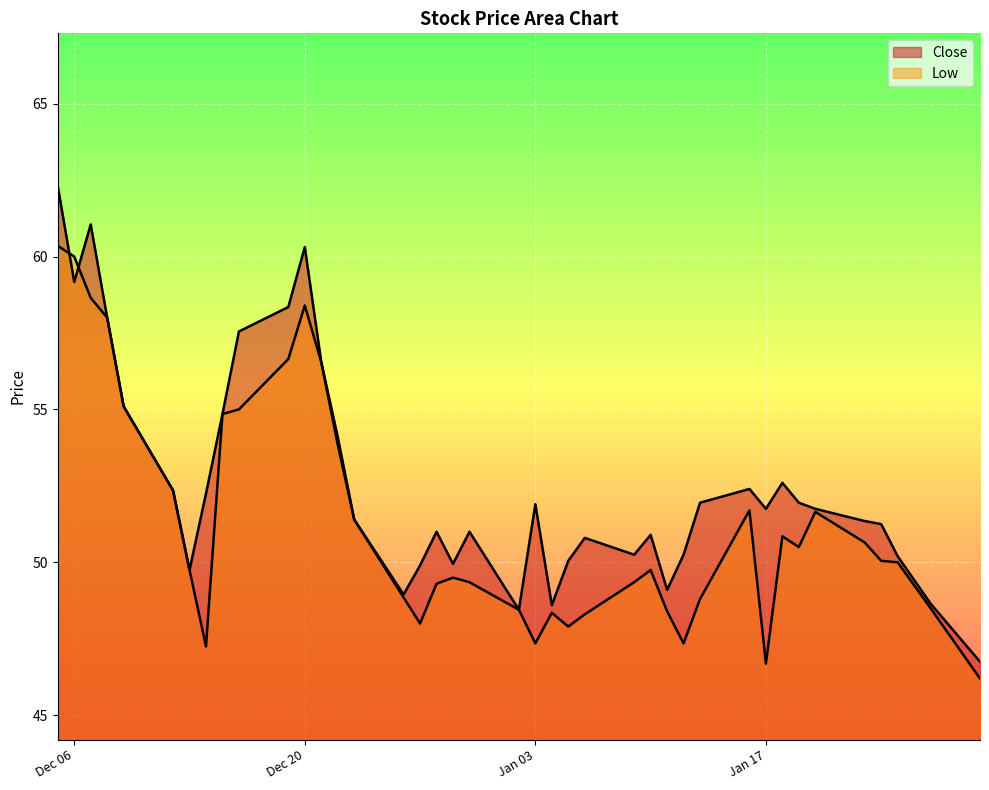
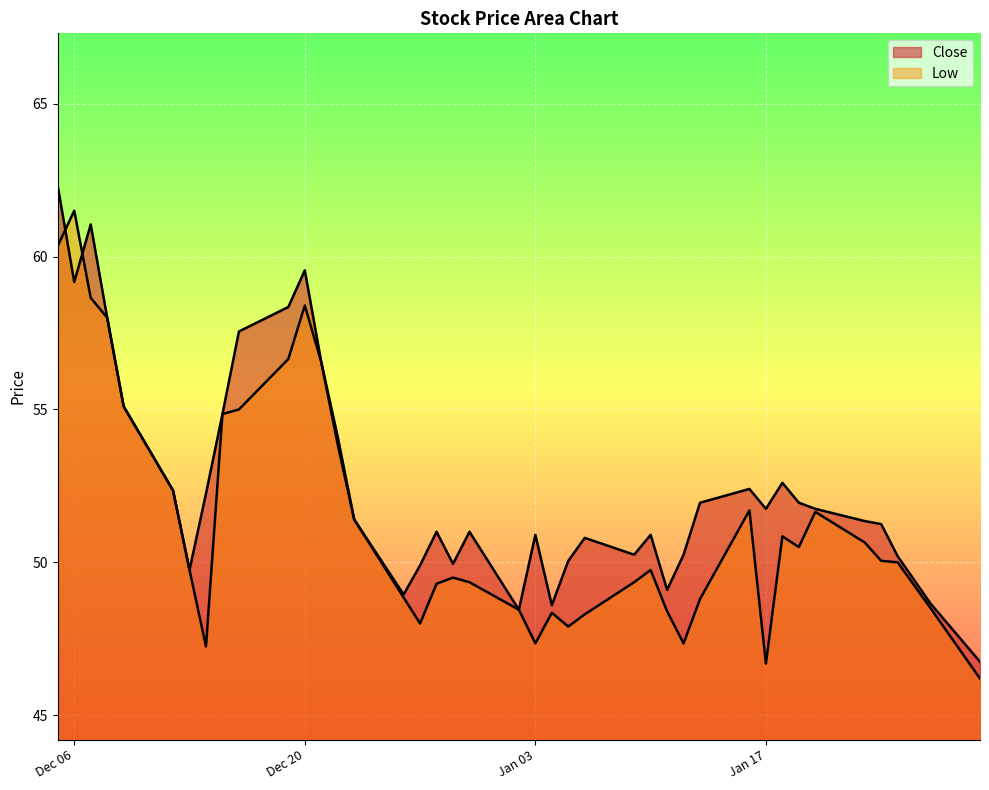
Low, Dec 06: 60.0 -> 61.5
Close, Dec 20: 60.3 -> 59.6
Close, Jan 03: 51.9 -> 50.9
